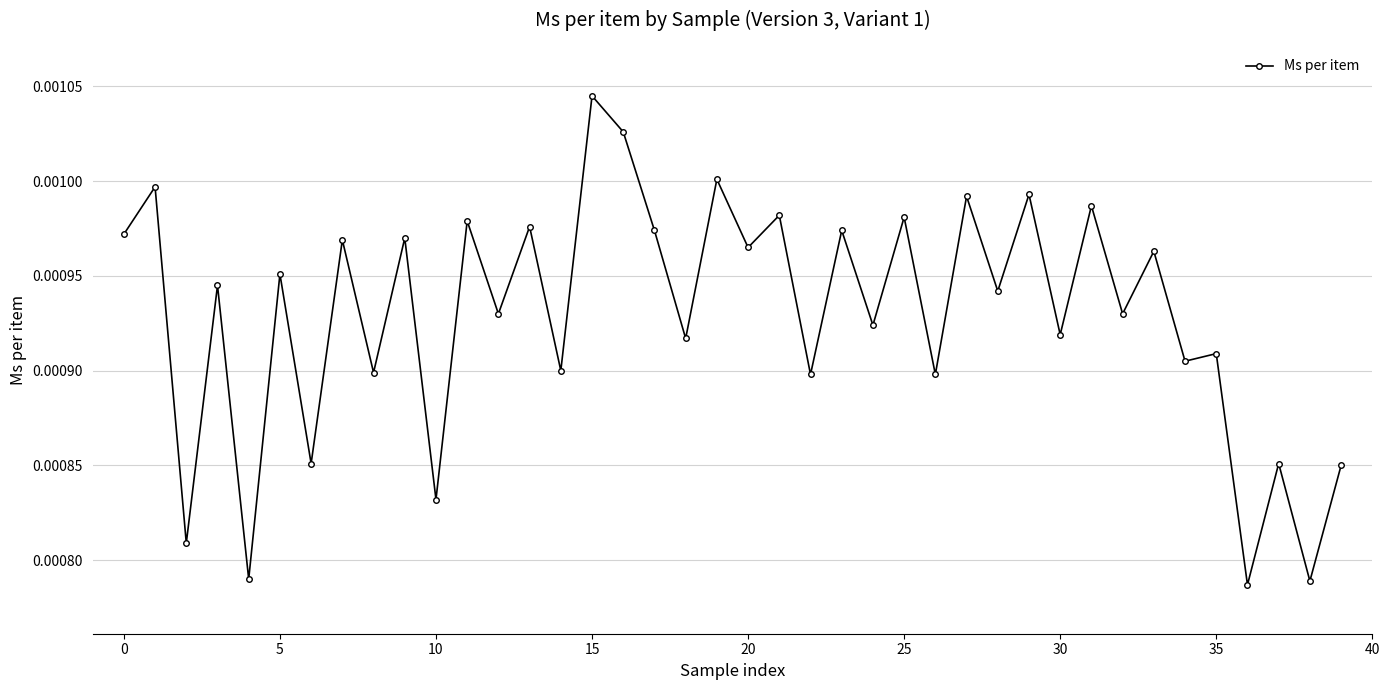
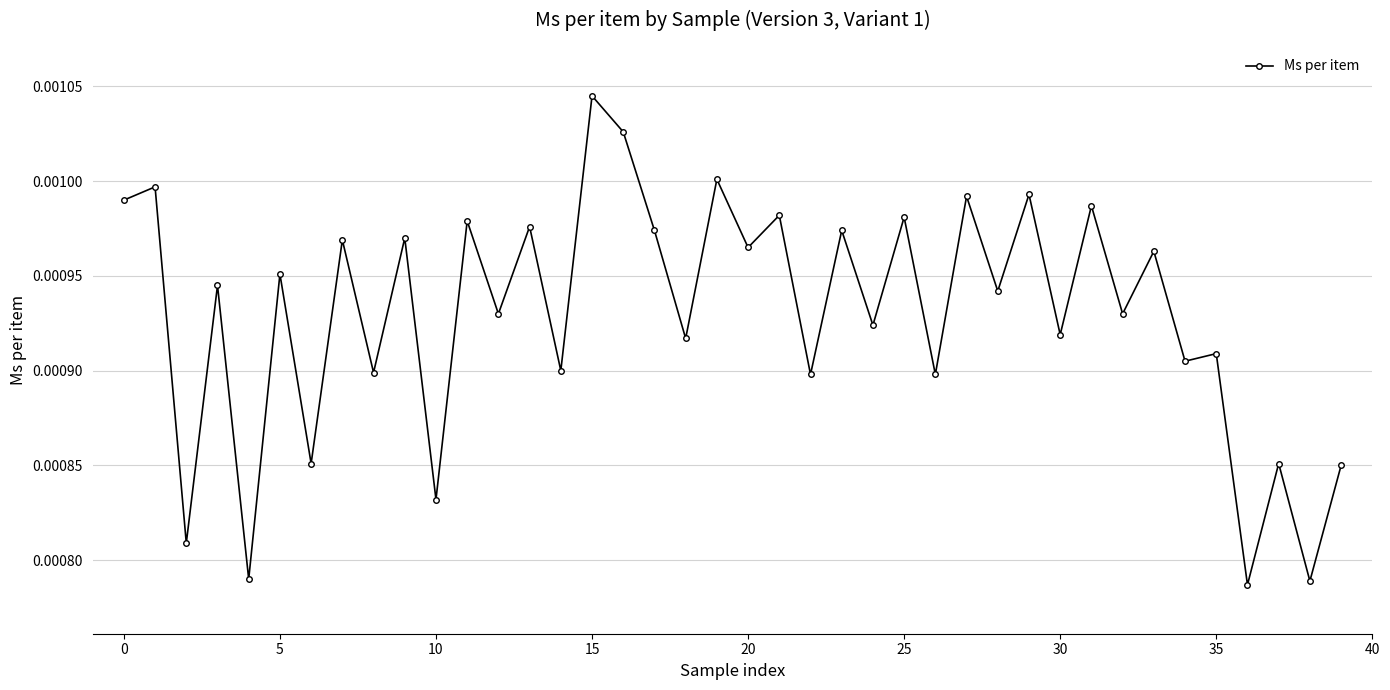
0: 0.000972 -> 0.000990
